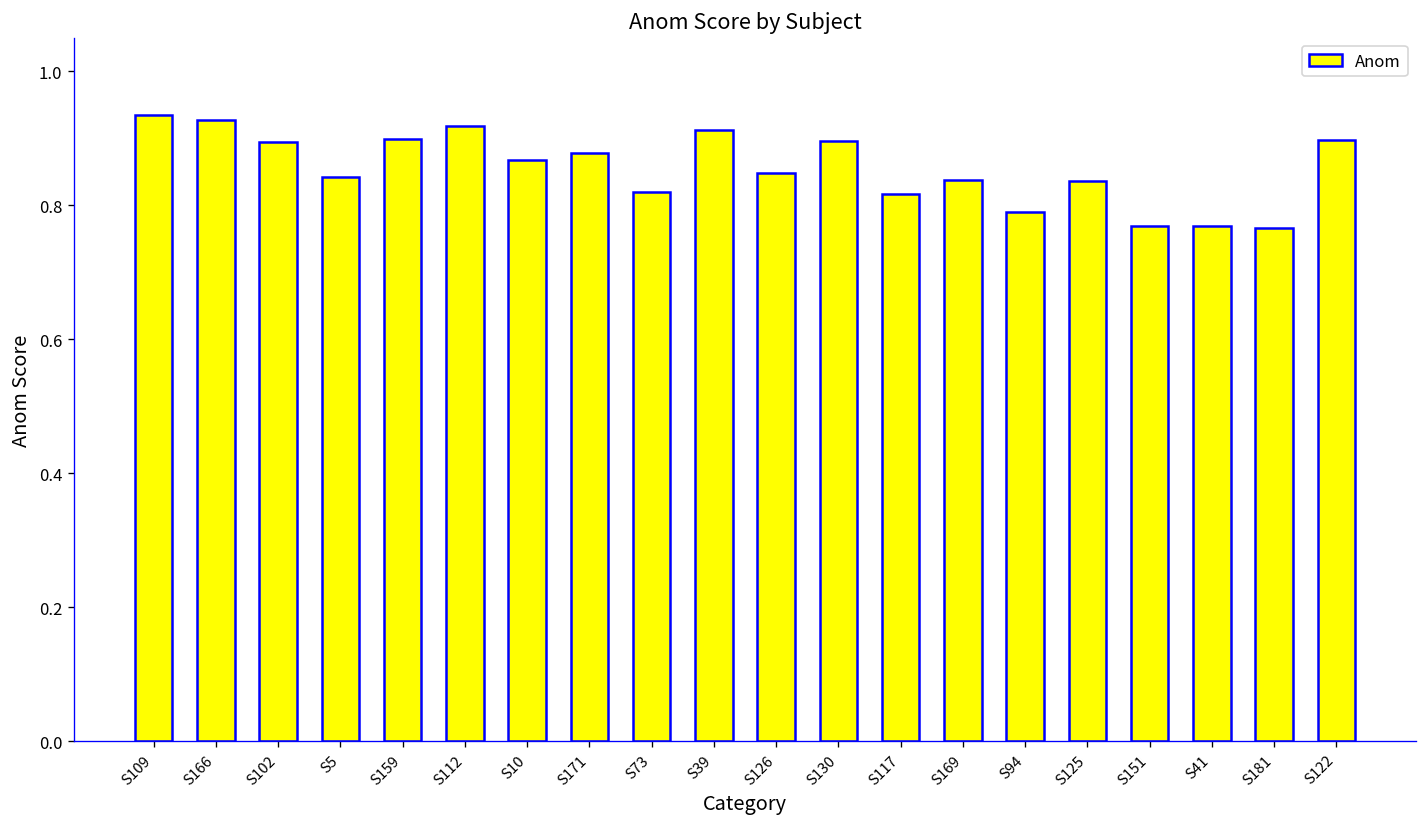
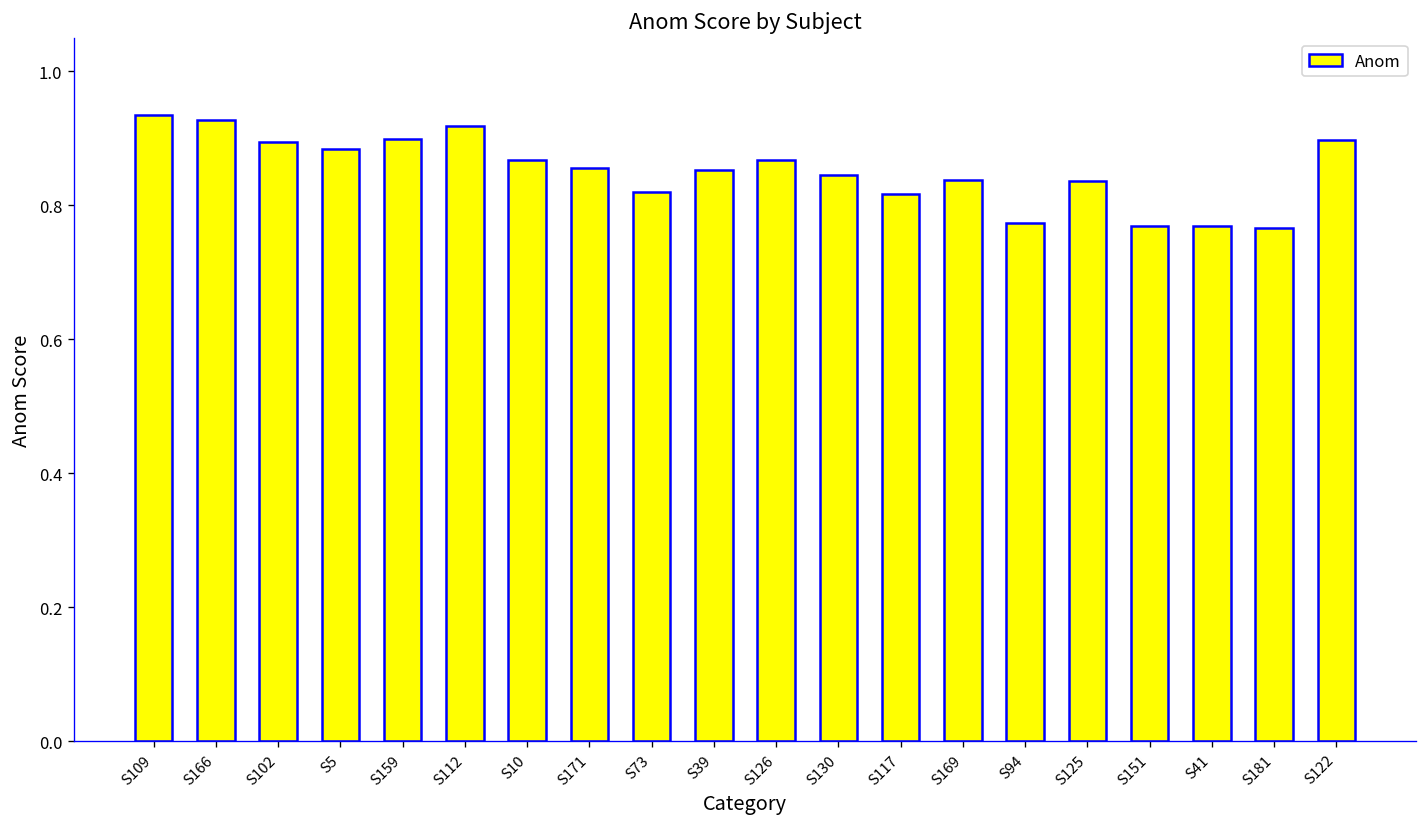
S5: 0.84 -> 0.88
S171: 0.88 -> 0.86
S39: 0.91 -> 0.85
S126: 0.85 -> 0.87
S130: 0.90 -> 0.85
S94: 0.79 -> 0.77
